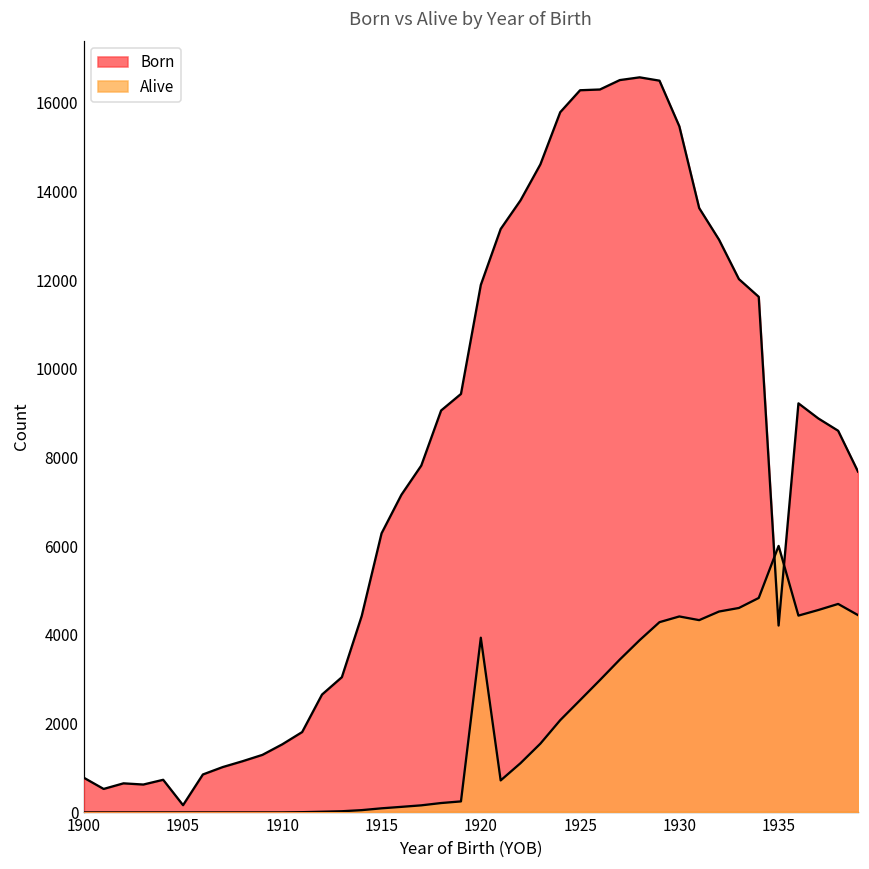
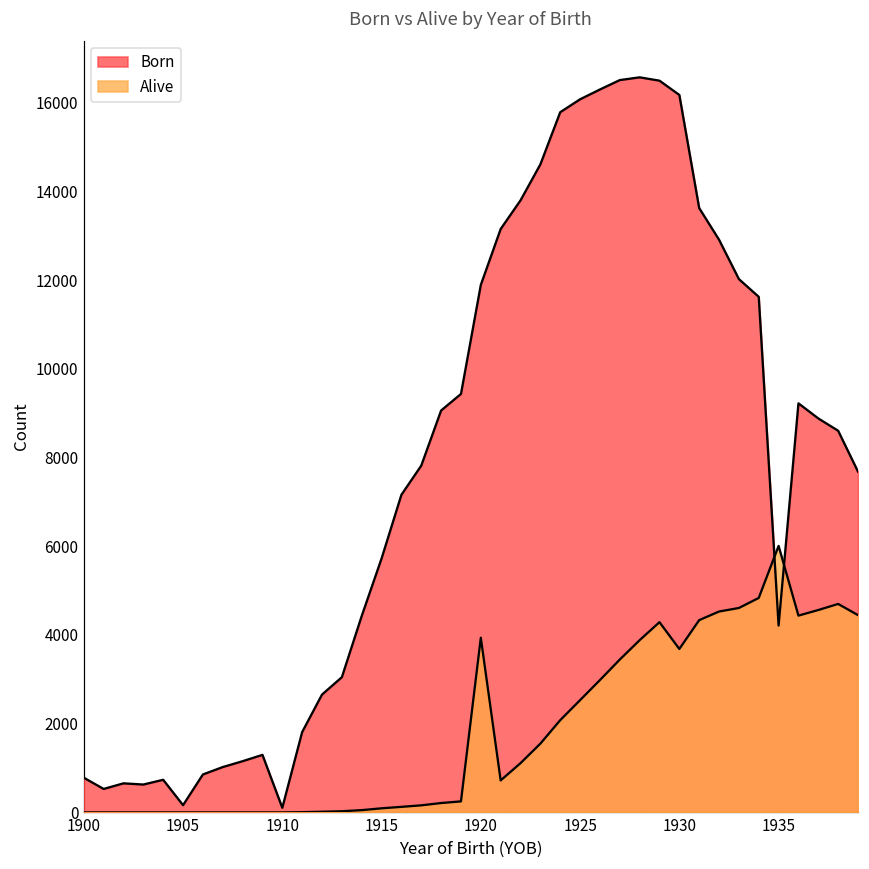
Born, 1910: 1500 -> 100
Born, 1915: 6300 -> 5700
Born, 1925: 16300 -> 16100
Born, 1930: 15500 -> 16200
Alive, 1930: 4400 -> 3700
